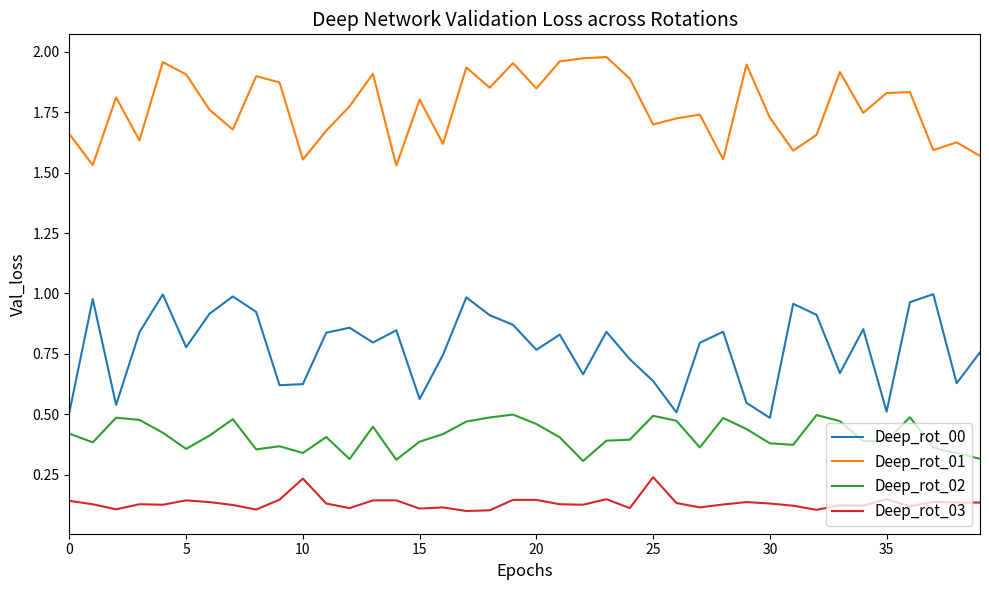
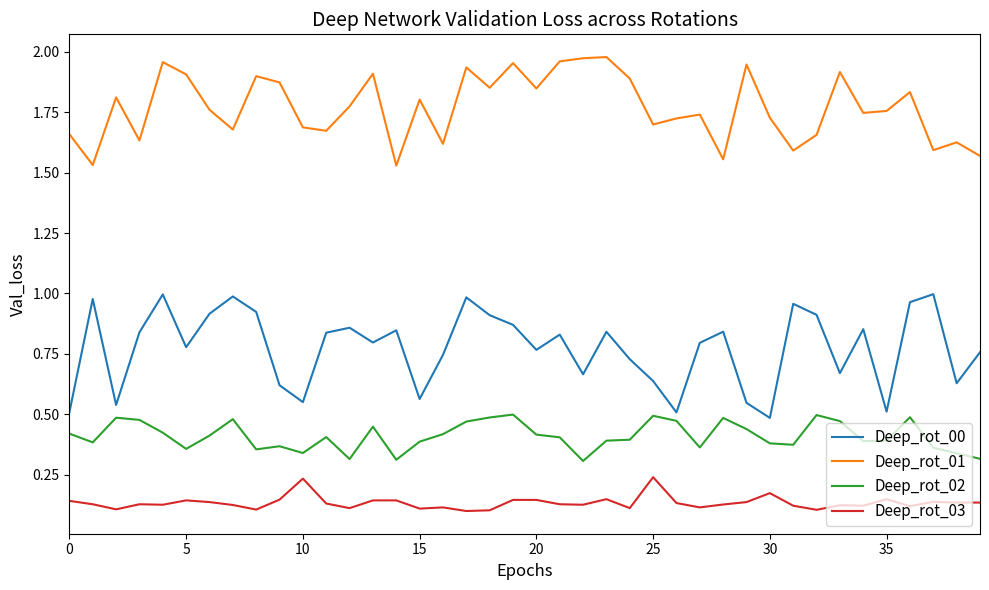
Deep_rot_00, 10: 0.63 -> 0.55
Deep_rot_01, 10: 1.55 -> 1.69
Deep_rot_02, 20: 0.46 -> 0.42
Deep_rot_03, 30: 0.13 -> 0.17
Deep_rot_01, 35: 1.83 -> 1.76
